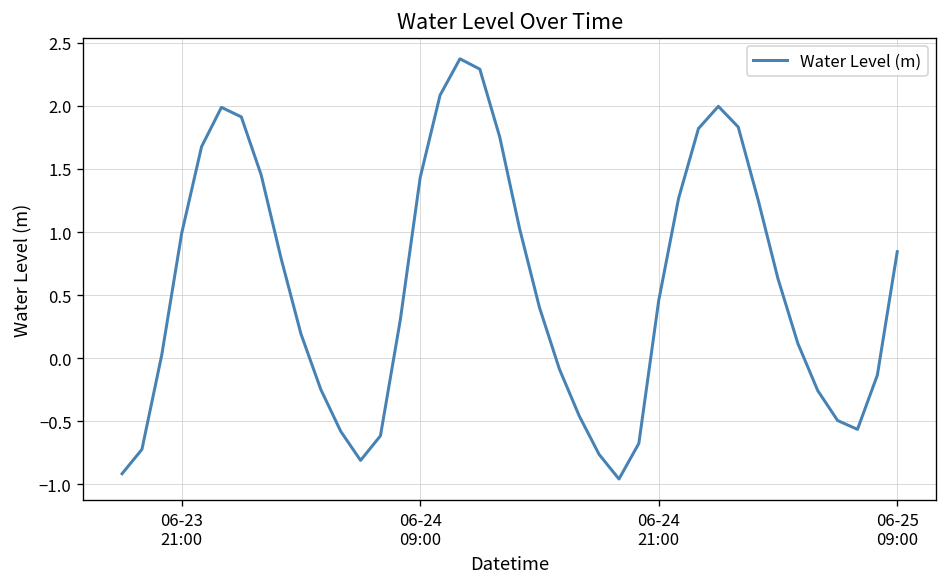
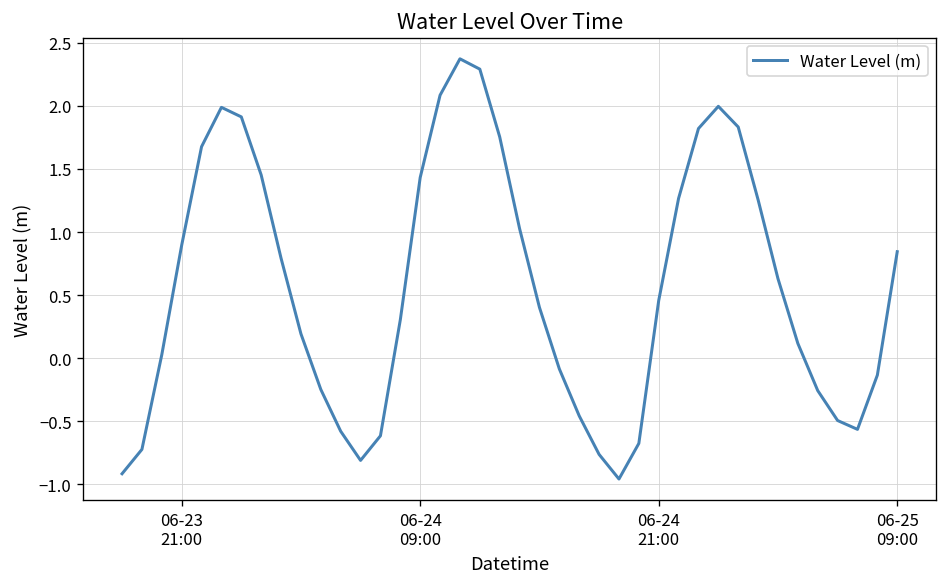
06-23 21:00: 0.99 -> 0.90
